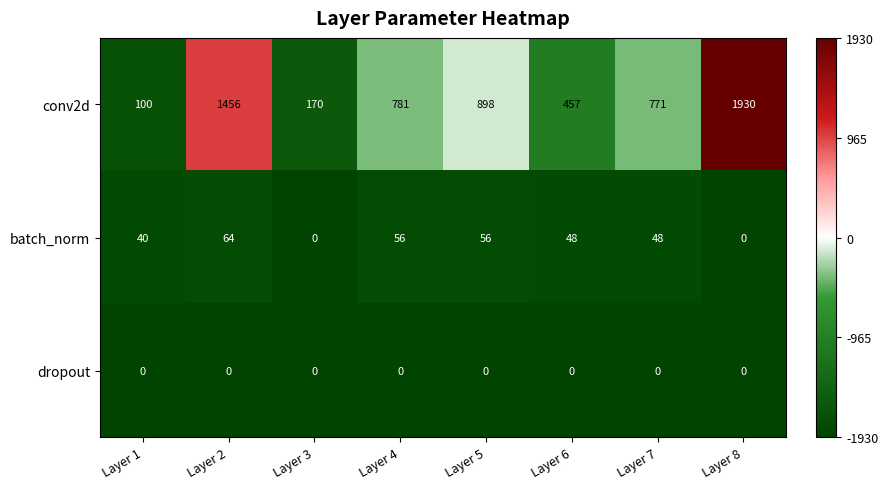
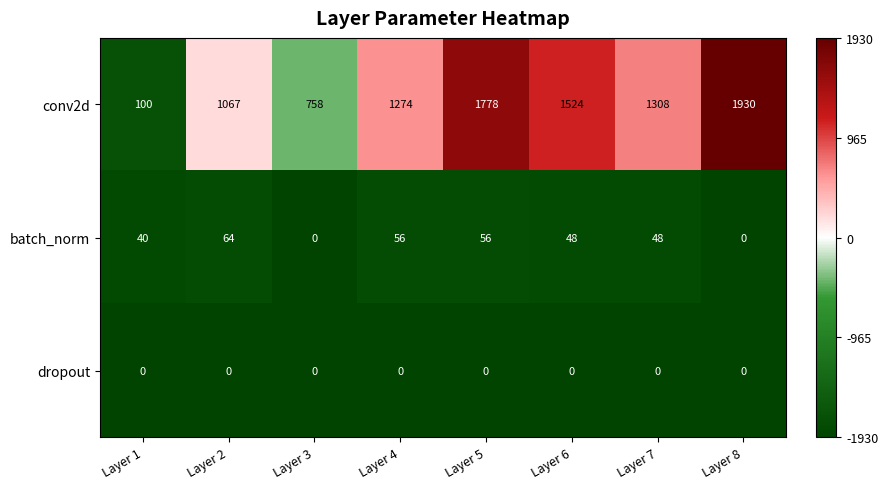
conv2d, Layer 2: 1456 -> 1067
conv2d, Layer 3: 170 -> 758
conv2d, Layer 4: 781 -> 1274
conv2d, Layer 5: 898 -> 1778
conv2d, Layer 6: 457 -> 1524
conv2d, Layer 7: 771 -> 1308
